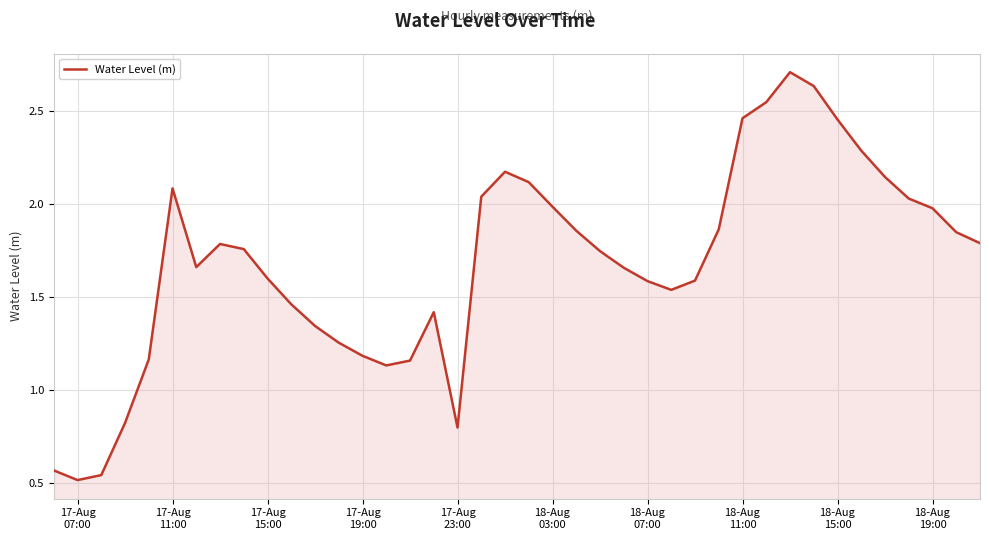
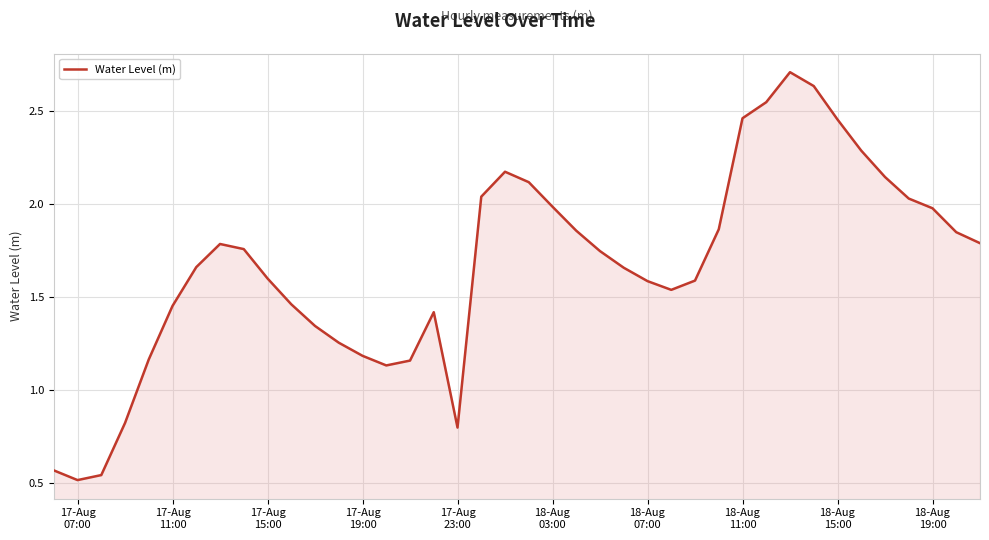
17-Aug 11:00: 2.08 -> 1.45
